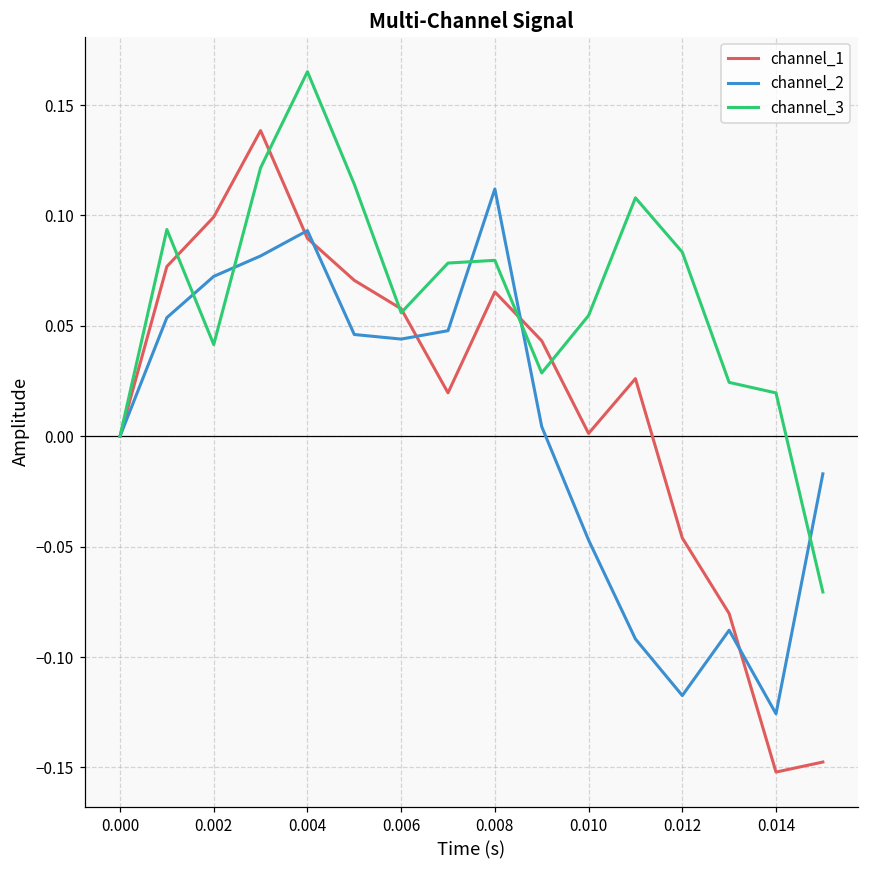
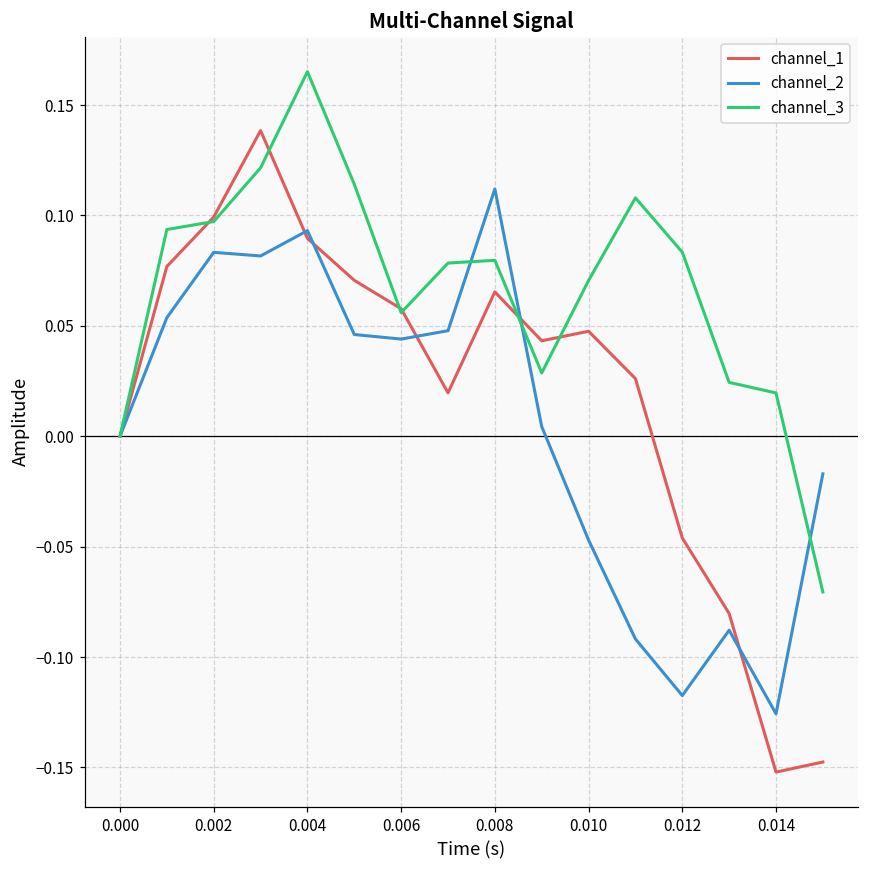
channel_2, 0.002: 0.072 -> 0.083
channel_3, 0.002: 0.042 -> 0.097
channel_1, 0.010: 0.001 -> 0.048
channel_3, 0.010: 0.055 -> 0.071
